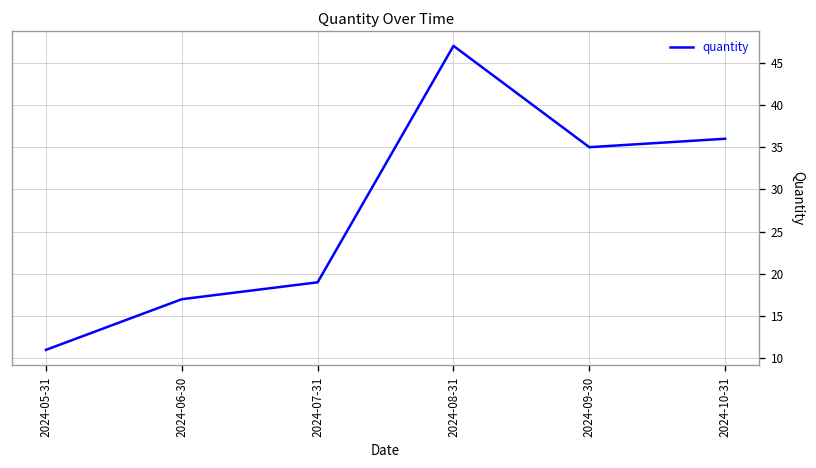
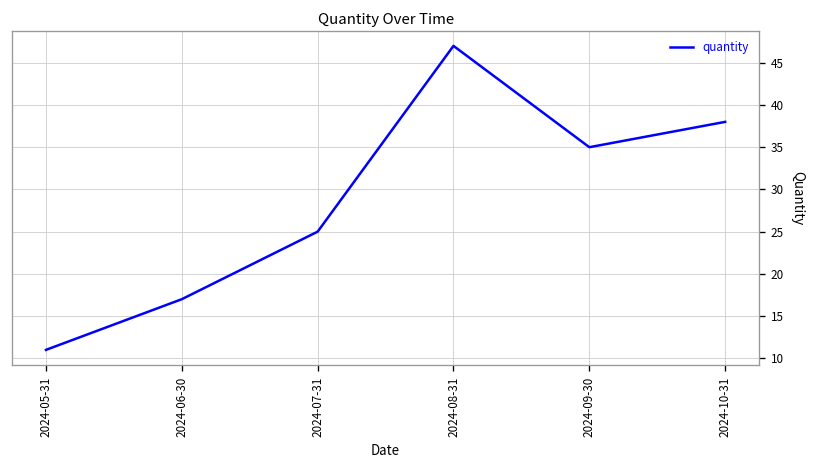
2024-07-31: 19 -> 25
2024-10-31: 36 -> 38
